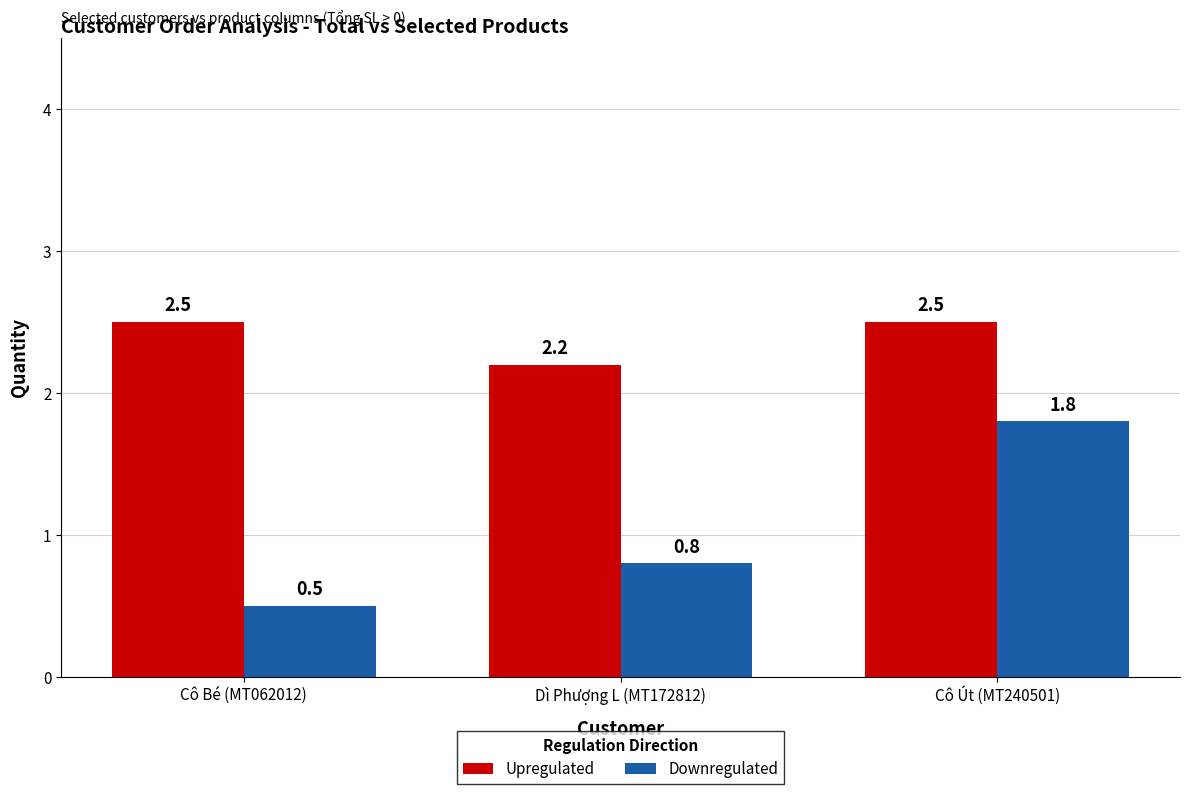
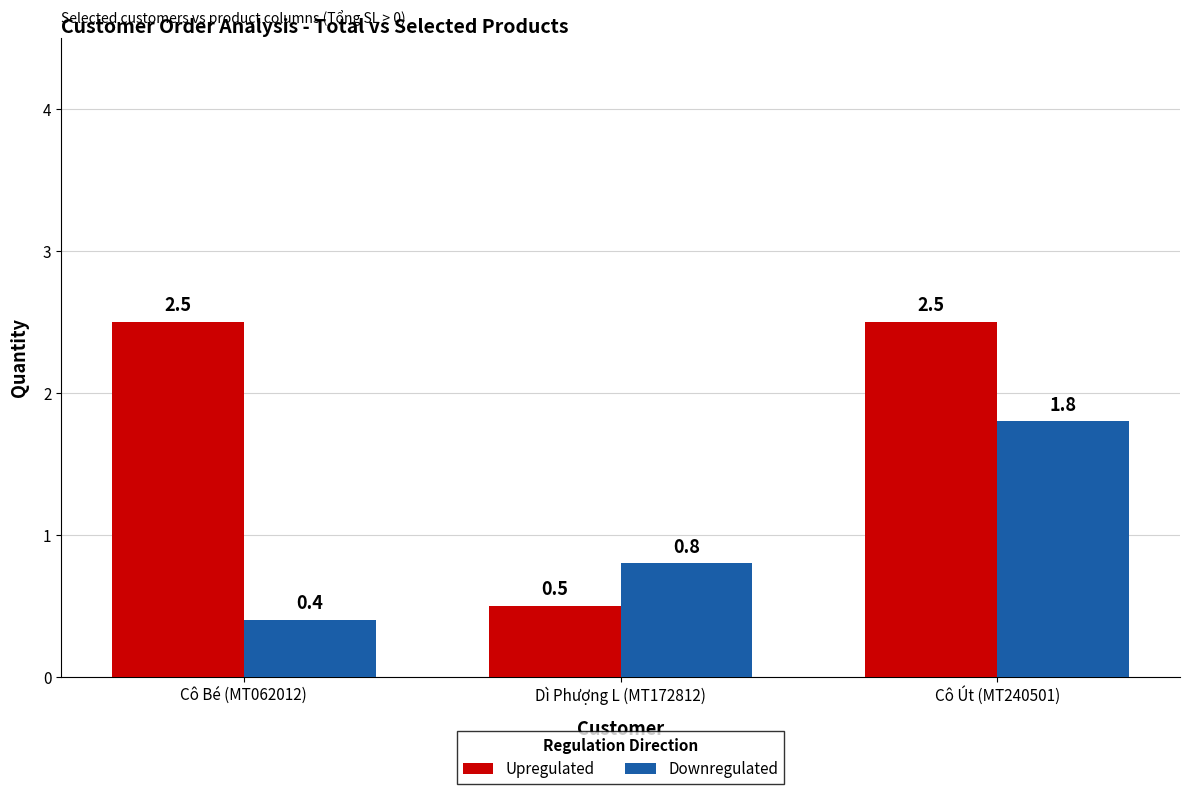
Downregulated, Cô Bé (MT062012): 0.5 -> 0.4
Upregulated, Dì Phượng L (MT172812): 2.2 -> 0.5
